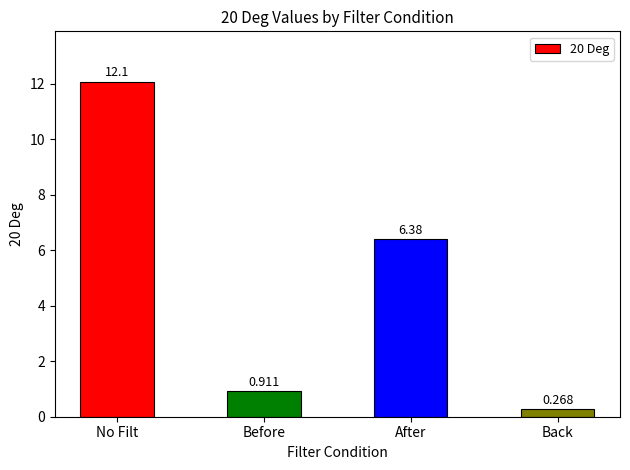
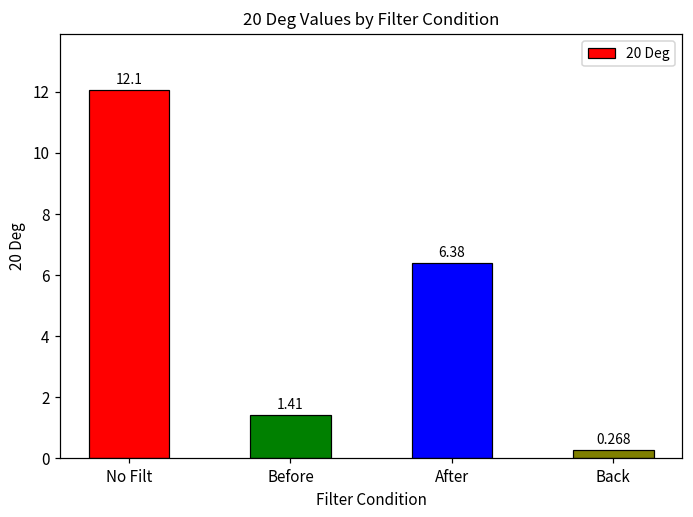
Before: 0.911 -> 1.41
